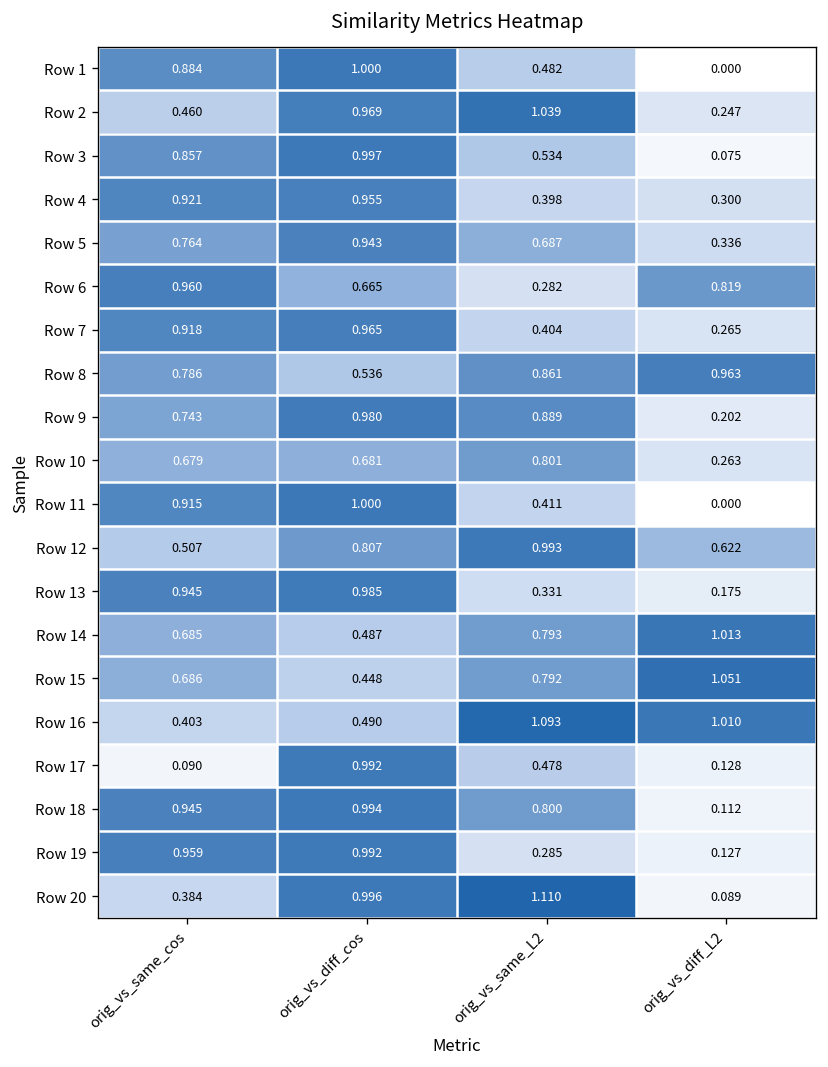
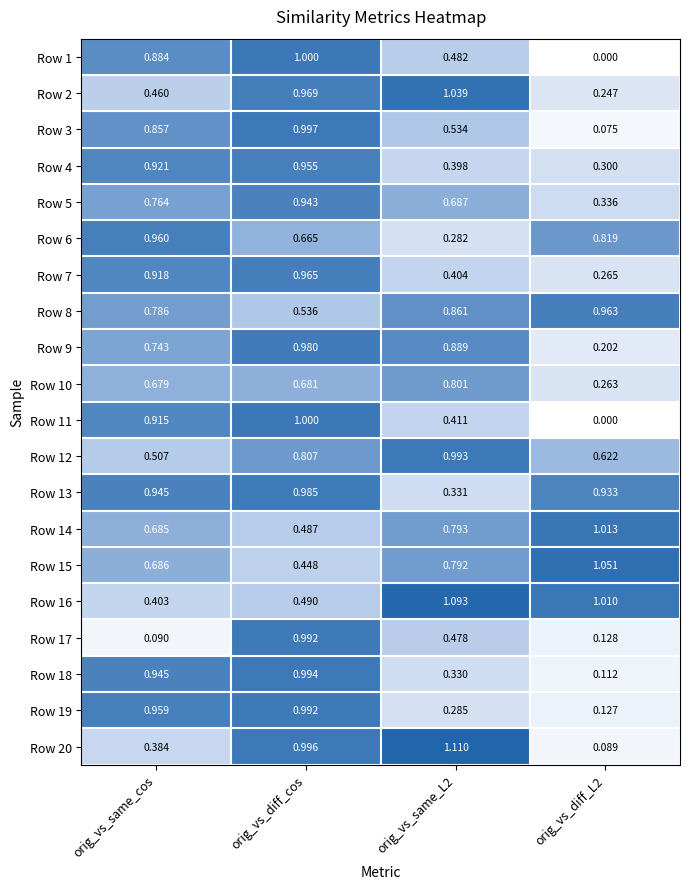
Row 13, orig_vs_diff_L2: 0.175 -> 0.933
Row 18, orig_vs_same_L2: 0.800 -> 0.330
